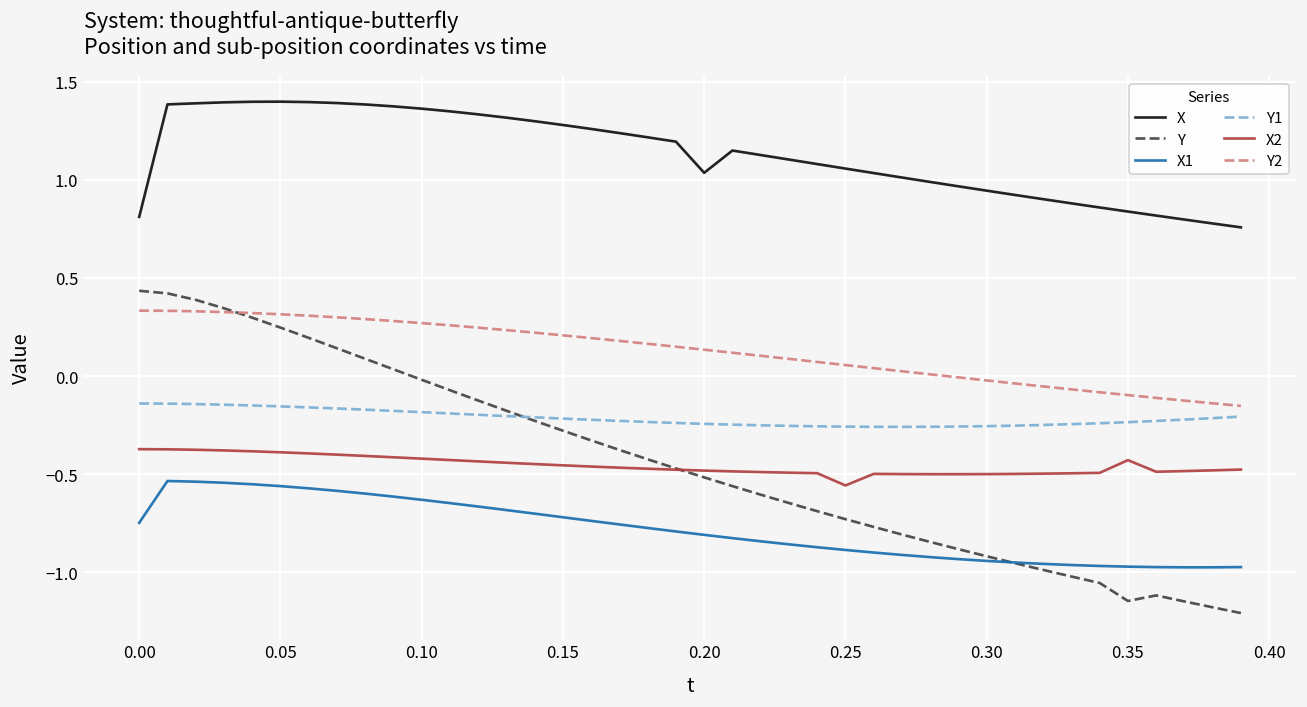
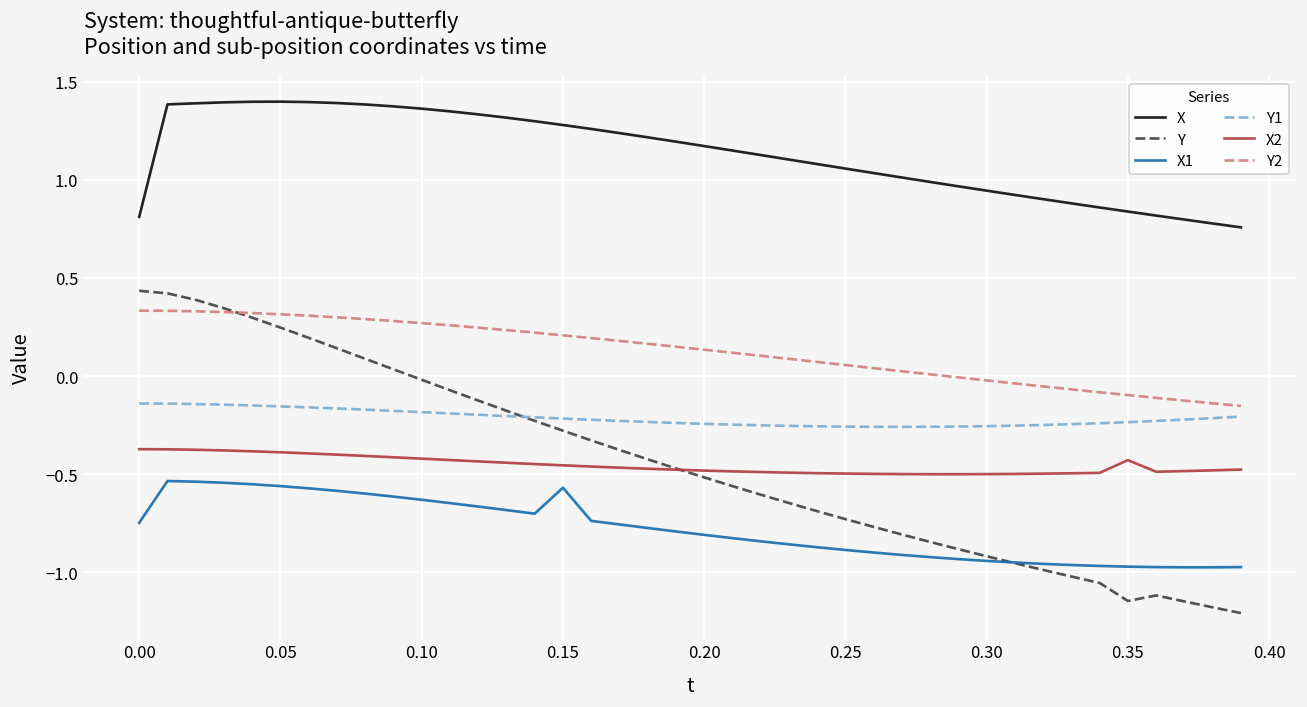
X1, 0.15: -0.72 -> -0.57
X, 0.20: 1.04 -> 1.17
X2, 0.25: -0.56 -> -0.50
